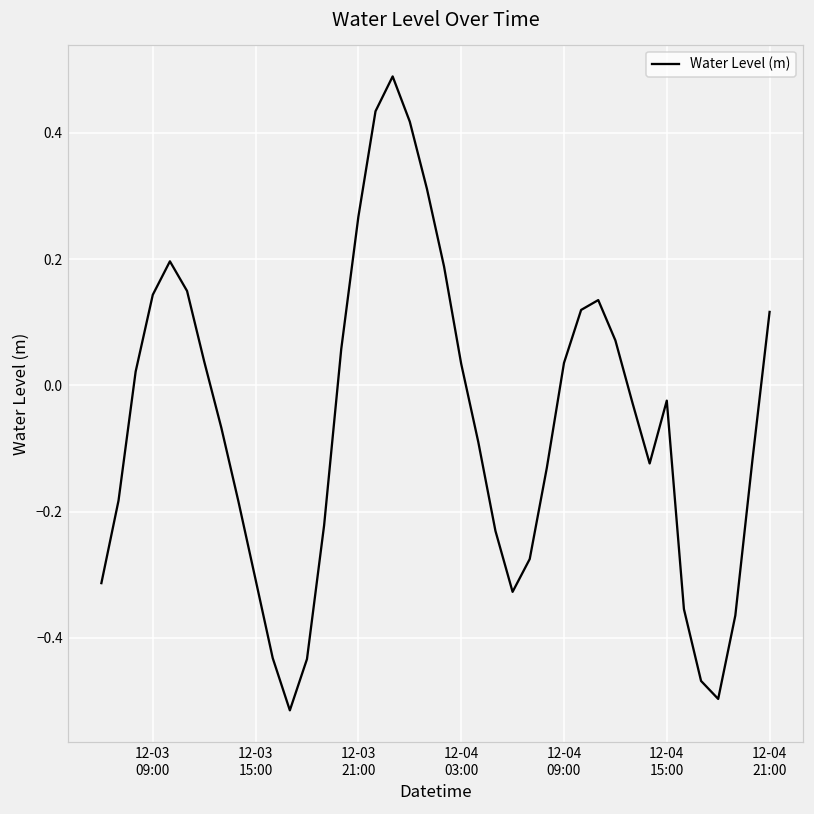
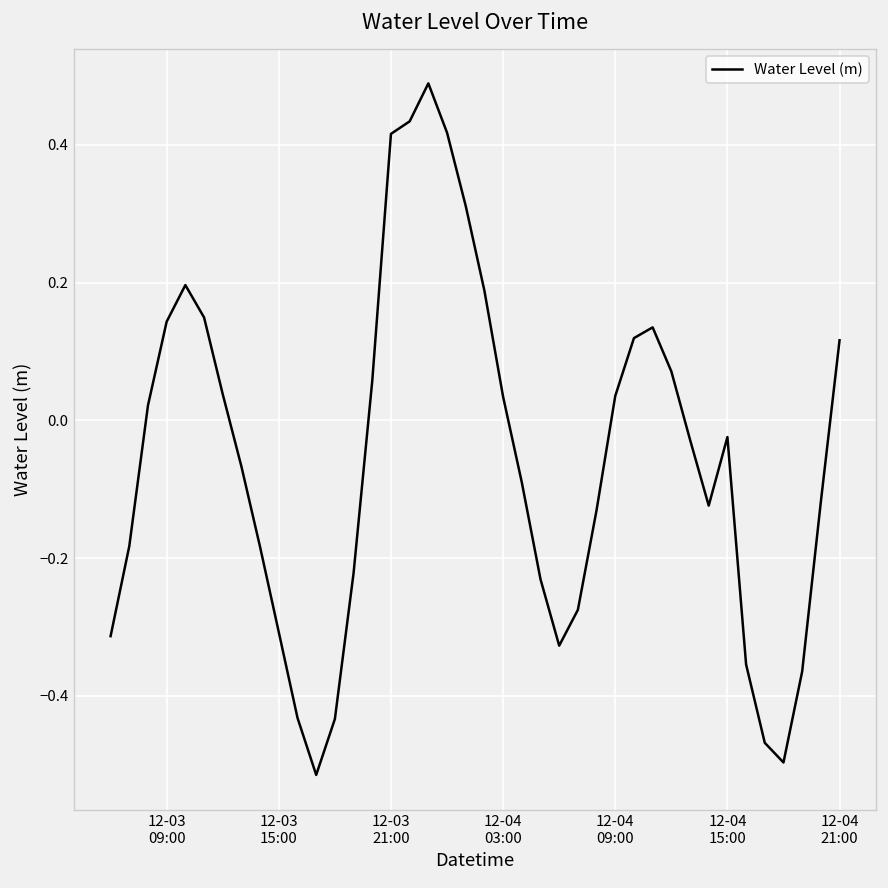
12-03 21:00: 0.27 -> 0.42
